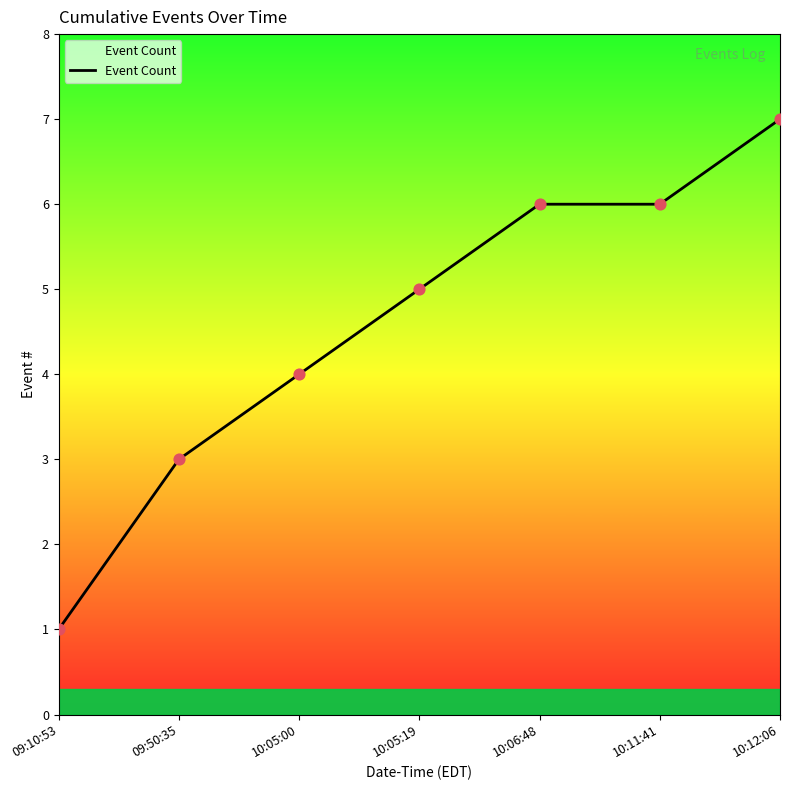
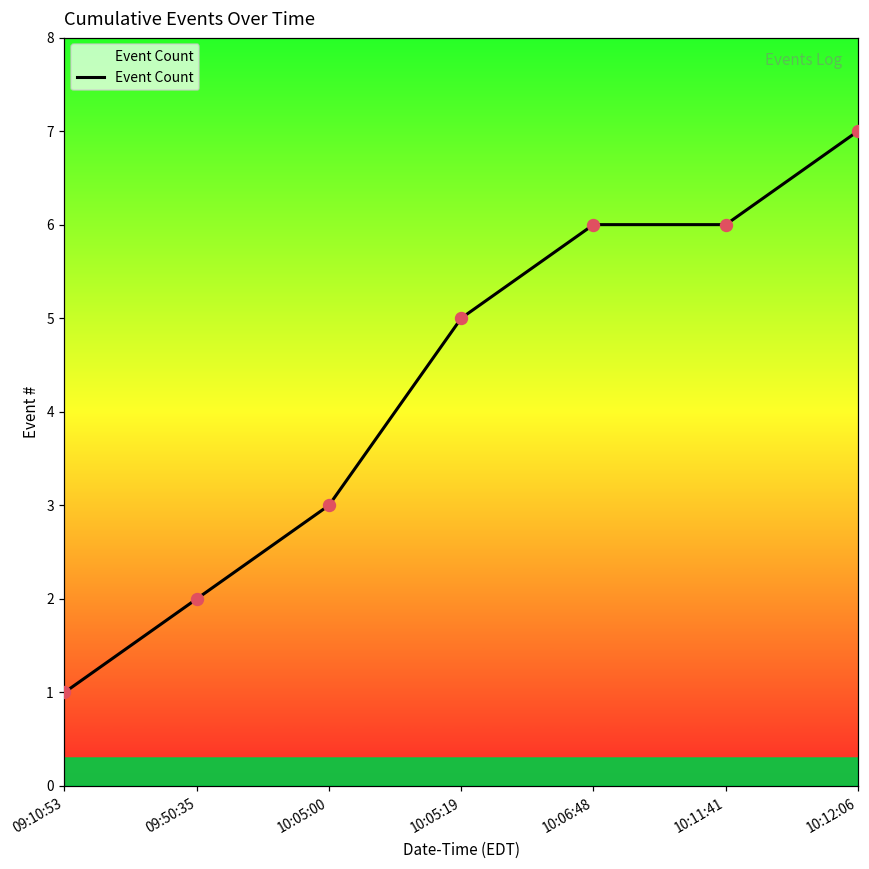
09:50:35: 3 -> 2
10:05:00: 4 -> 3
